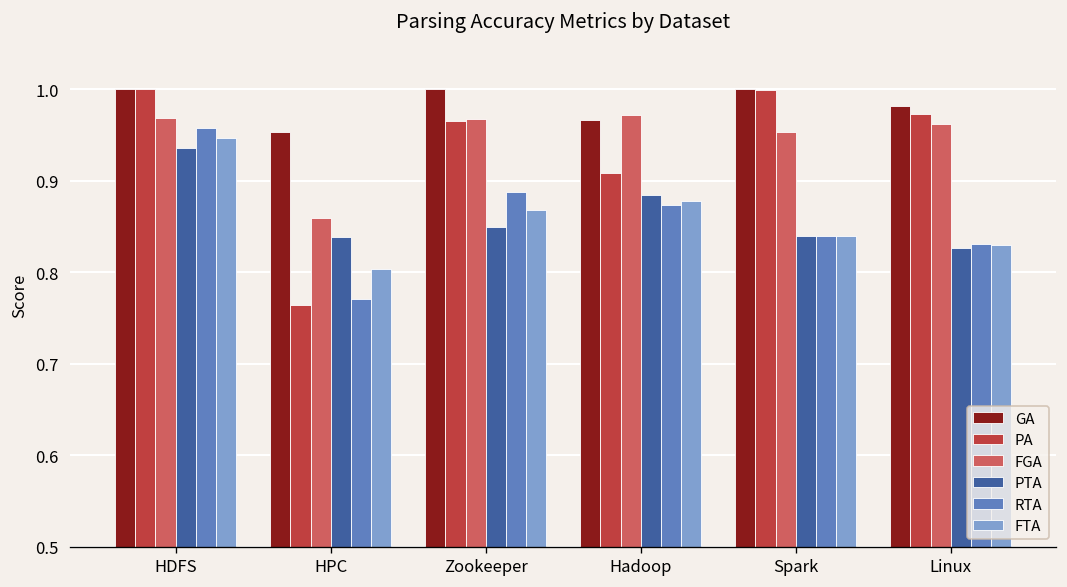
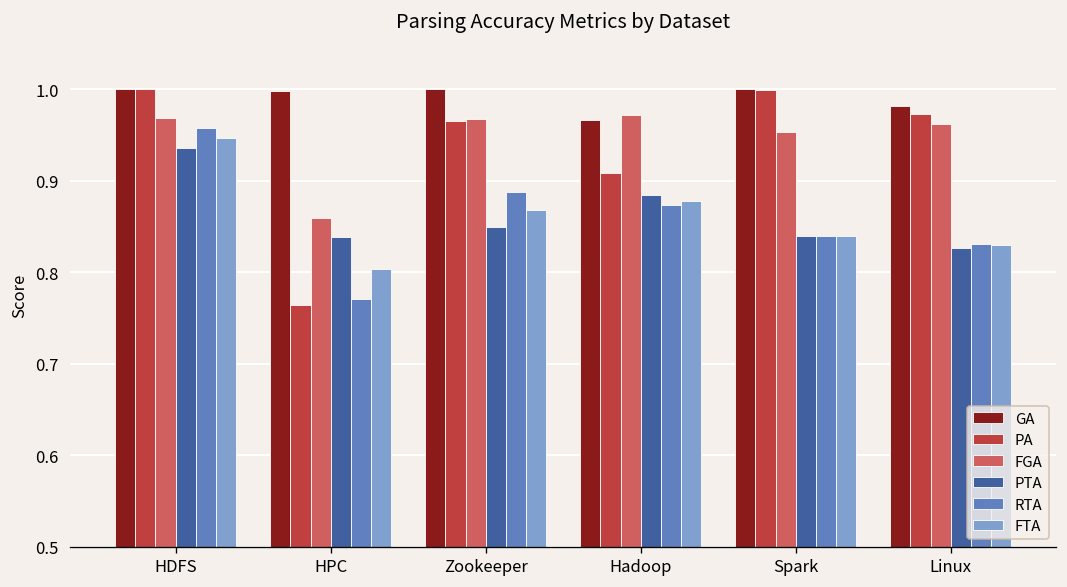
GA, HPC: 0.95 -> 1.00
